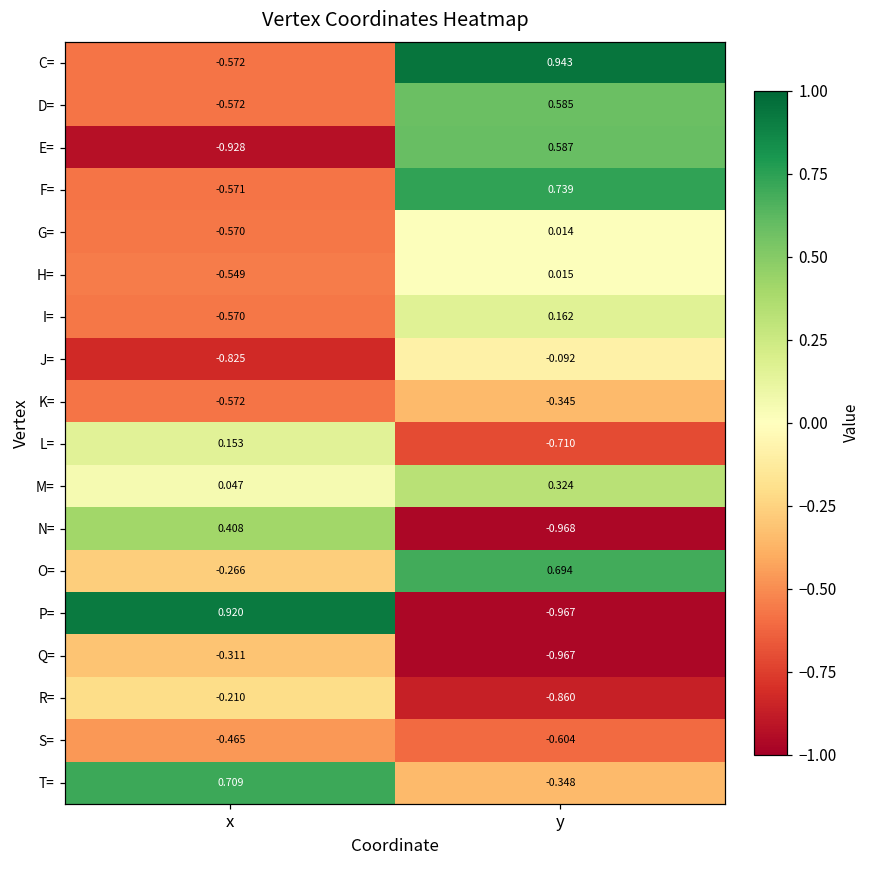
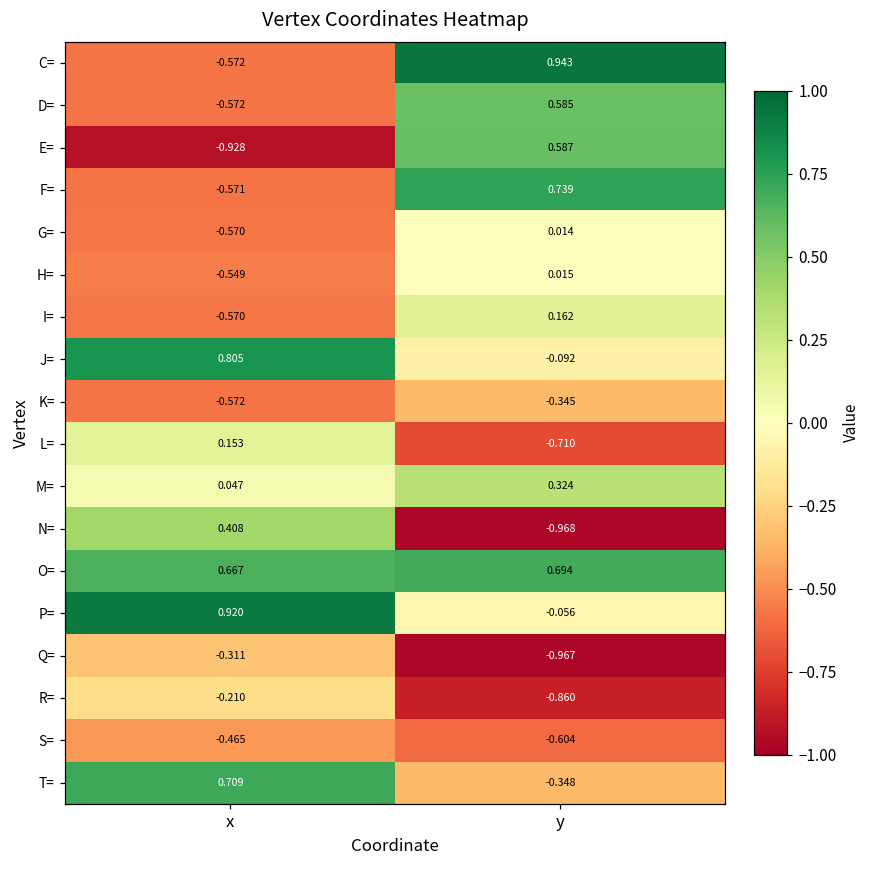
J=, x: -0.825 -> 0.805
O=, x: -0.266 -> 0.667
P=, y: -0.967 -> -0.056
